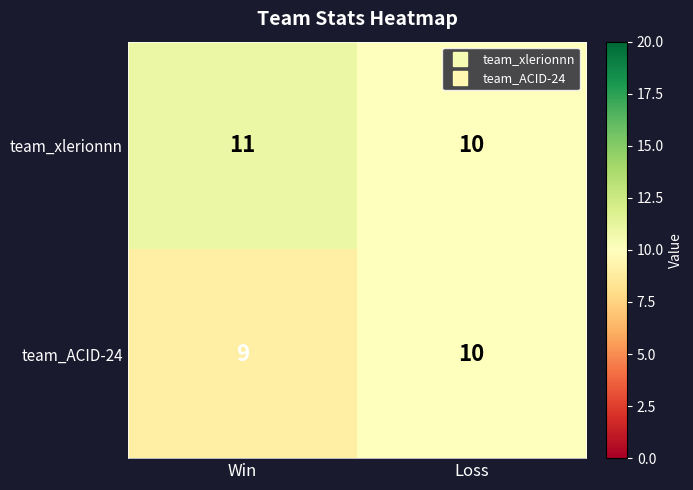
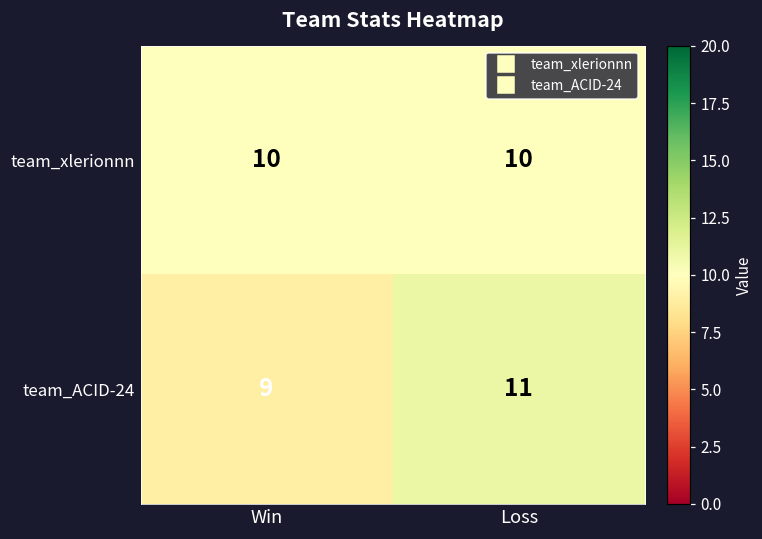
team_xlerionnn, Win: 11 -> 10
team_ACID-24, Loss: 10 -> 11
